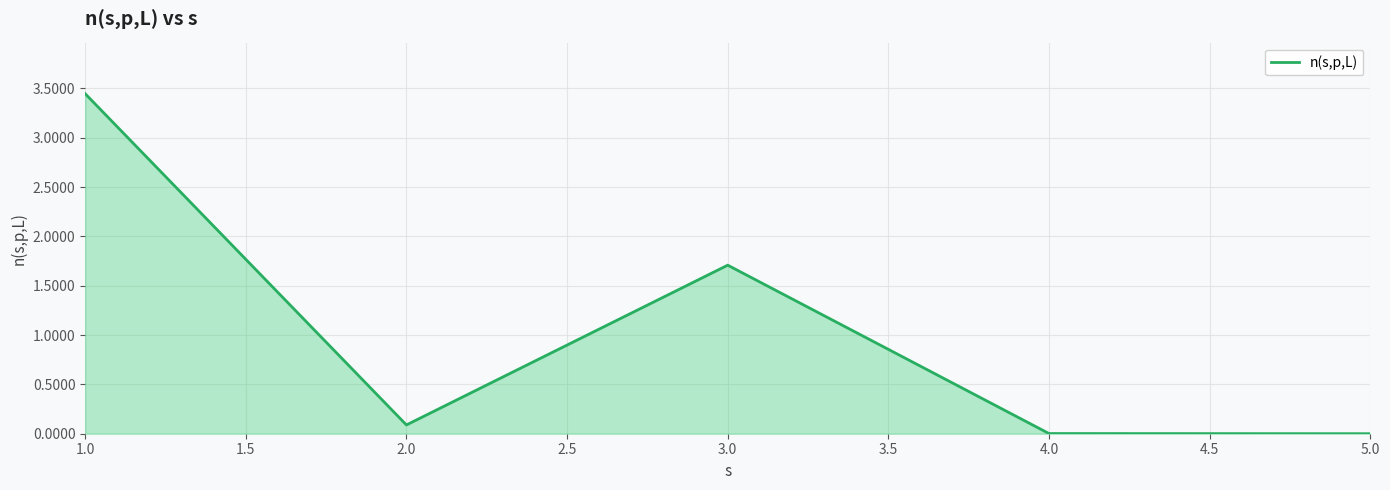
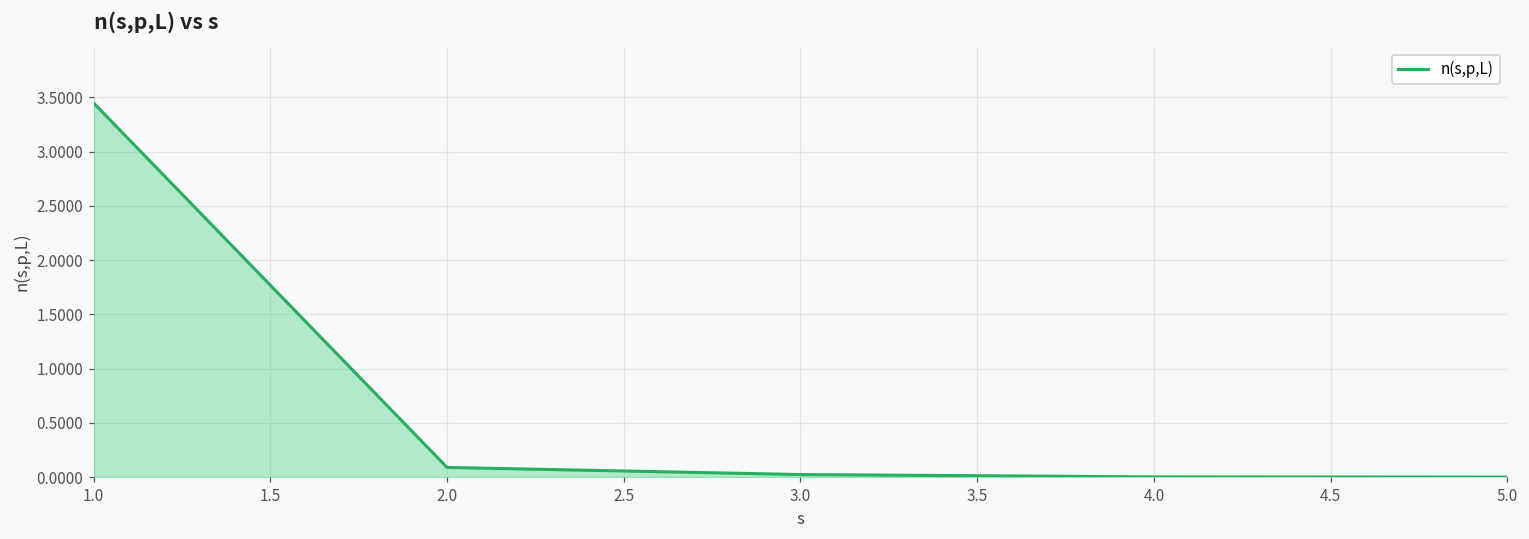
3.0: 1.7 -> 0.0
